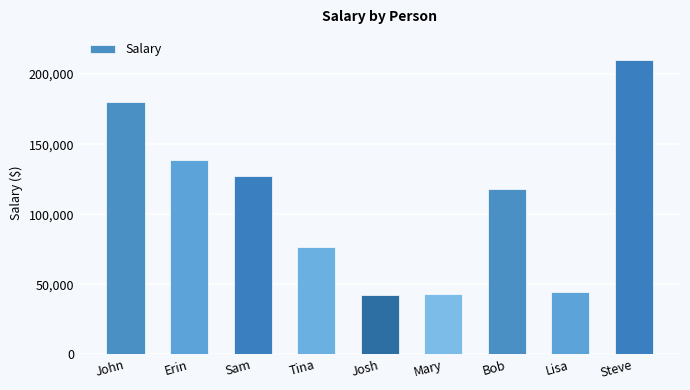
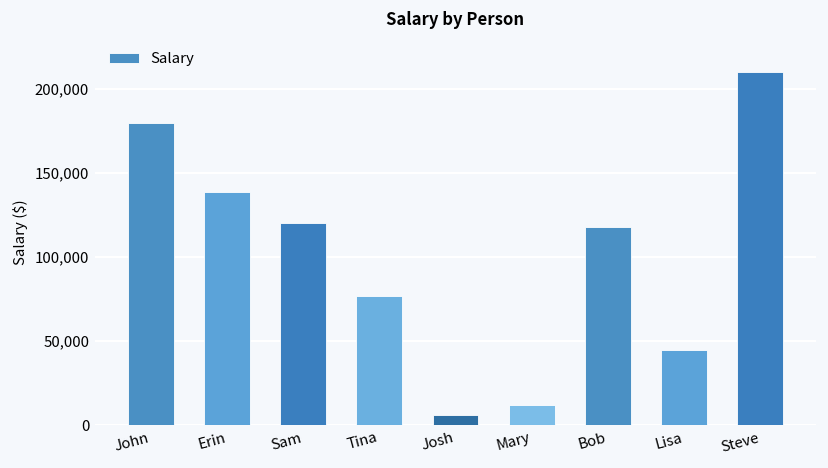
Sam: 127,000 -> 120,000
Josh: 42,000 -> 6,000
Mary: 43,000 -> 12,000
